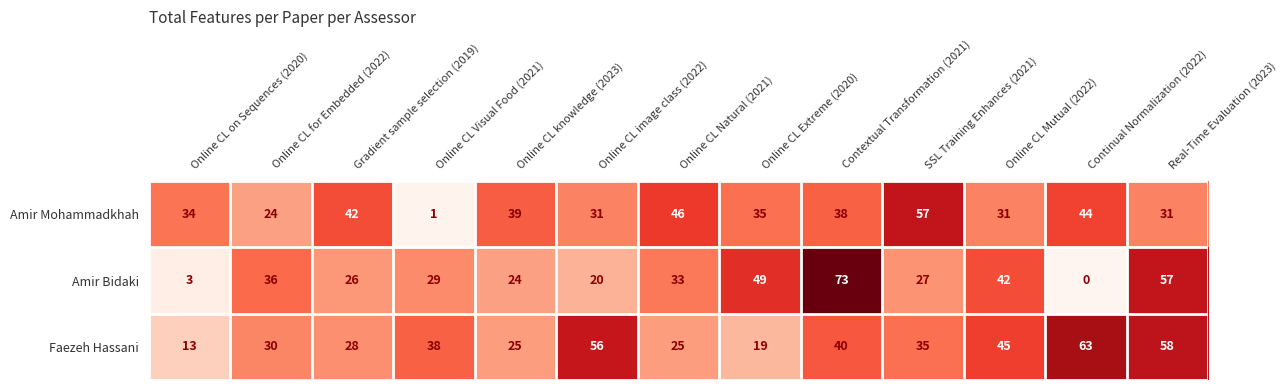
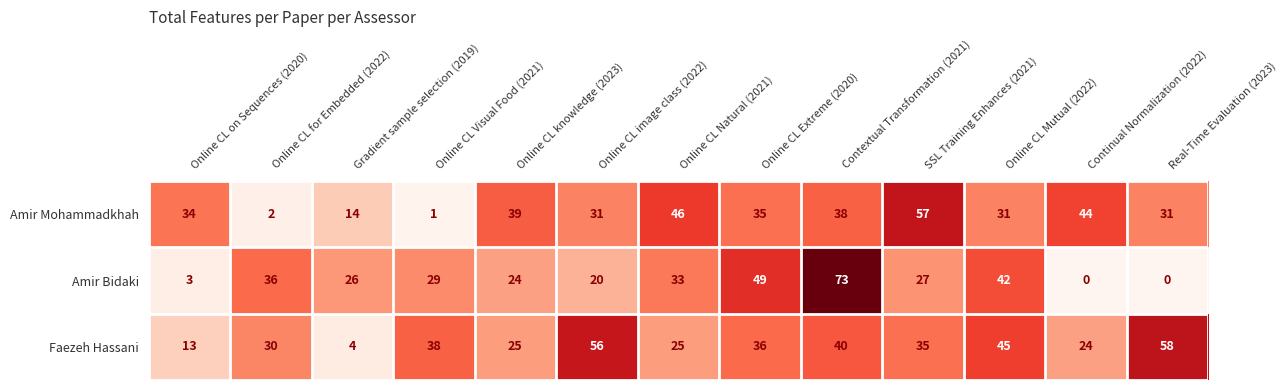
Amir Mohammadkhah, Online CL for Embedded (2022): 24 -> 2
Amir Mohammadkhah, Gradient sample selection (2019): 42 -> 14
Amir Bidaki, Real-Time Evaluation (2023): 57 -> 0
Faezeh Hassani, Gradient sample selection (2019): 28 -> 4
Faezeh Hassani, Online CL Extreme (2020): 19 -> 36
Faezeh Hassani, Continual Normalization (2022): 63 -> 24
